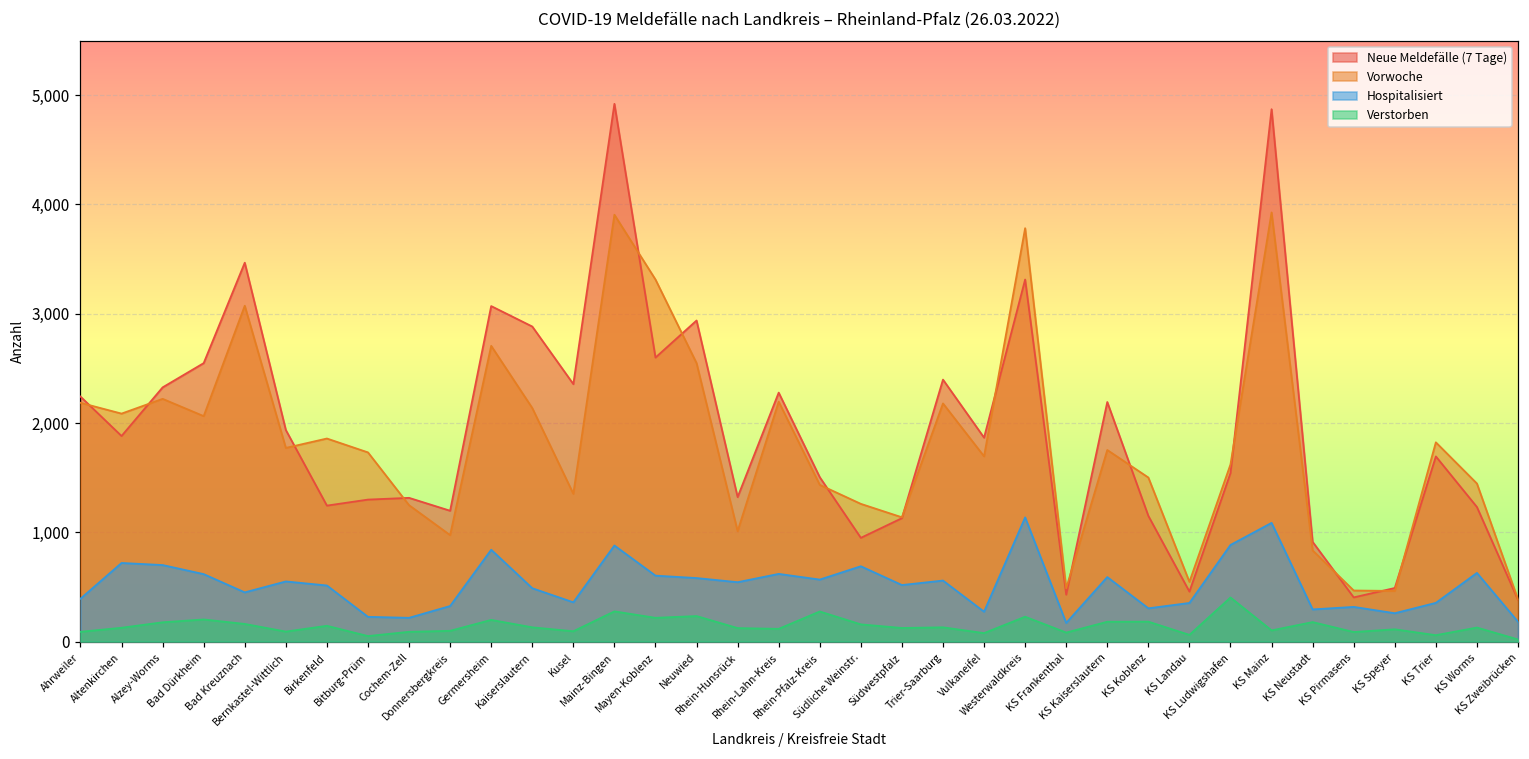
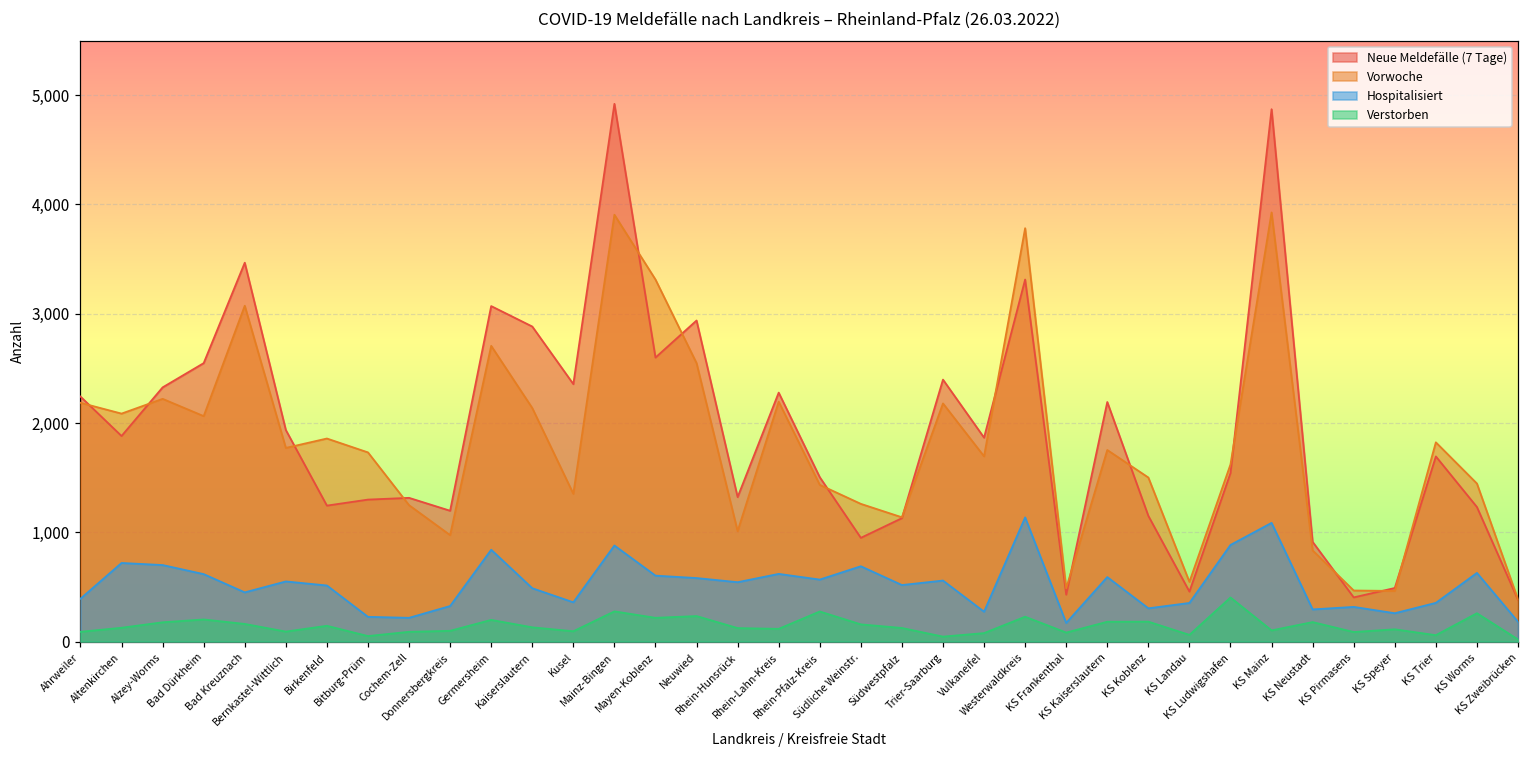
Verstorben, Trier-Saarburg: 100 -> 0
Verstorben, KS Worms: 100 -> 300
